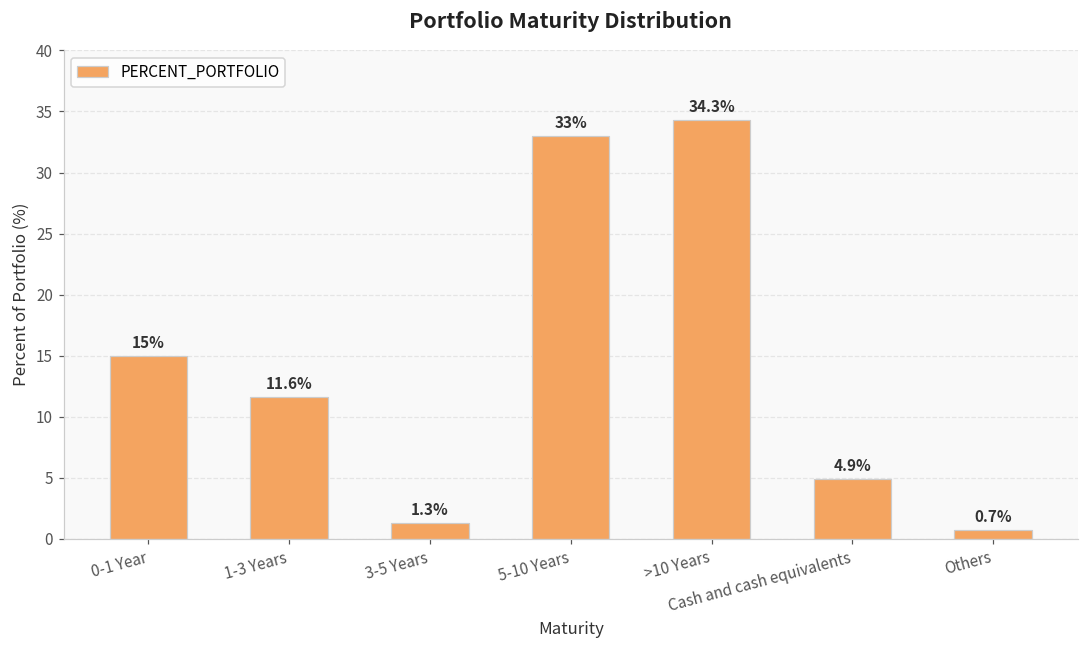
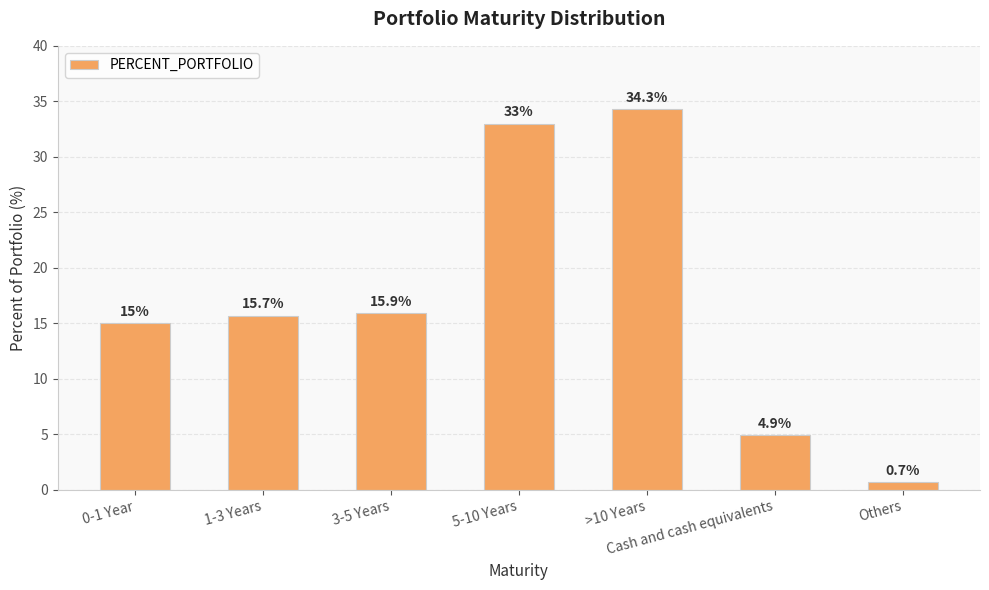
1-3 Years: 11.6% -> 15.7%
3-5 Years: 1.3% -> 15.9%
